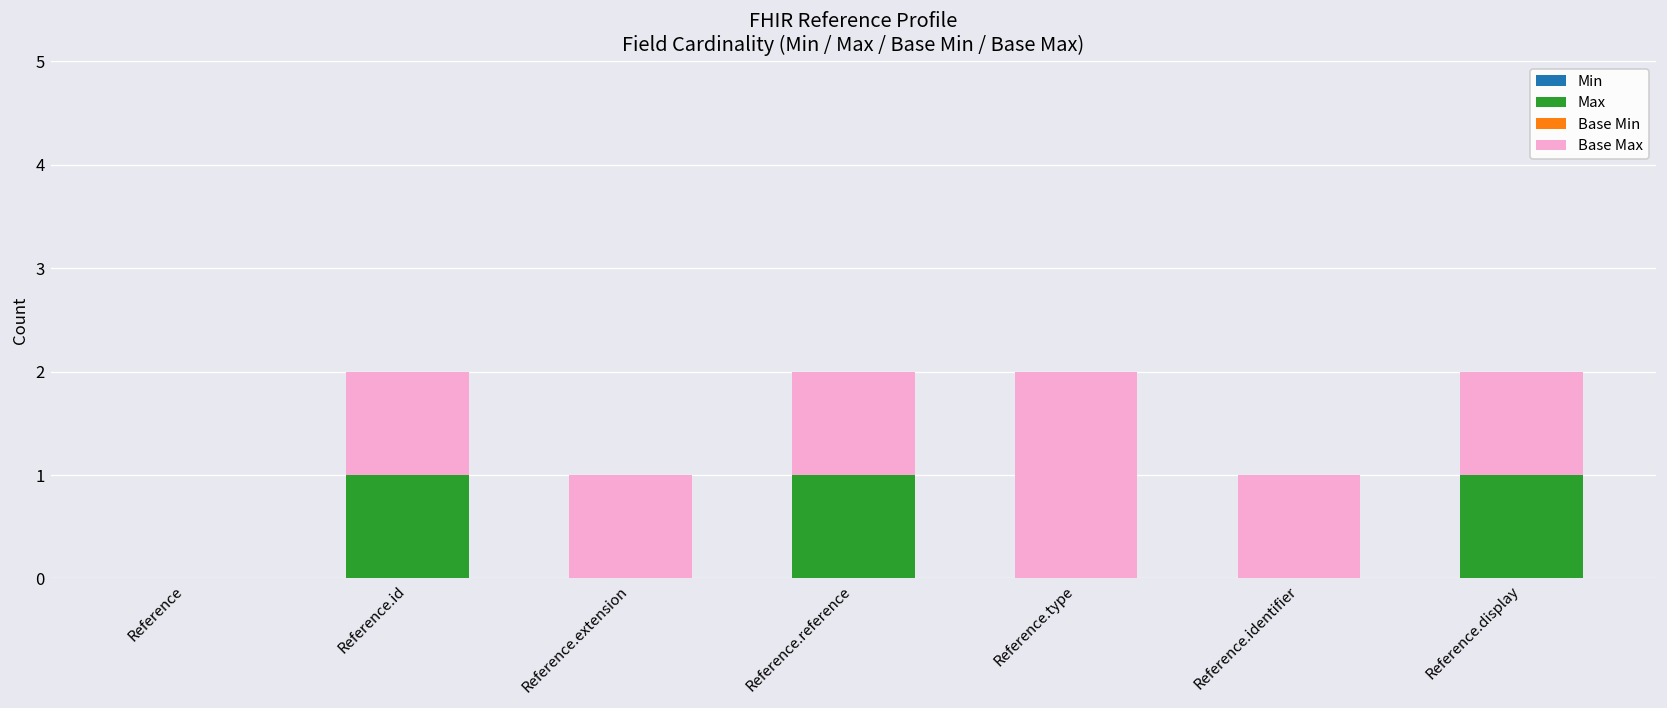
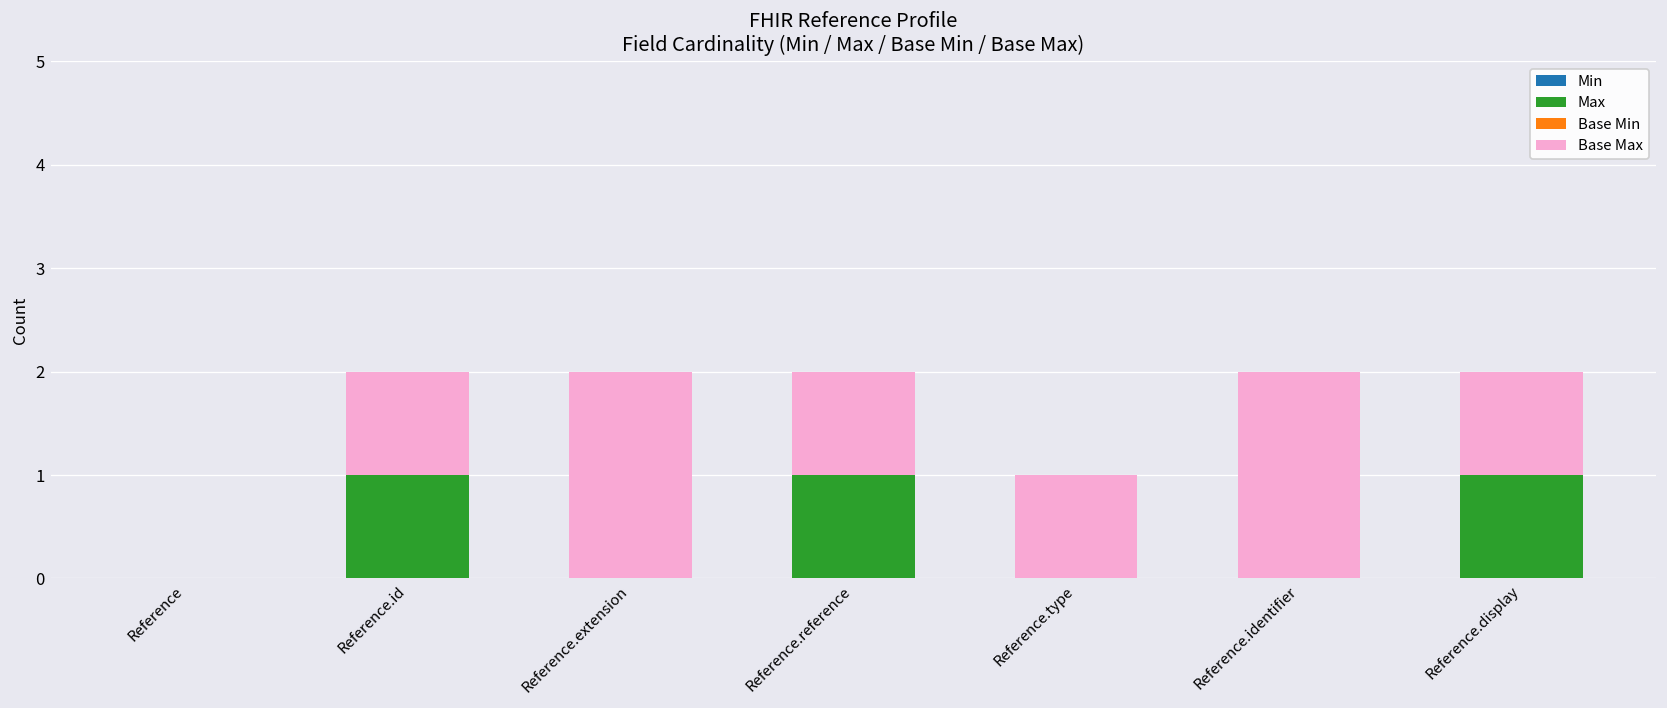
Base Max, Reference.extension: 1 -> 2
Base Max, Reference.type: 2 -> 1
Base Max, Reference.identifier: 1 -> 2
